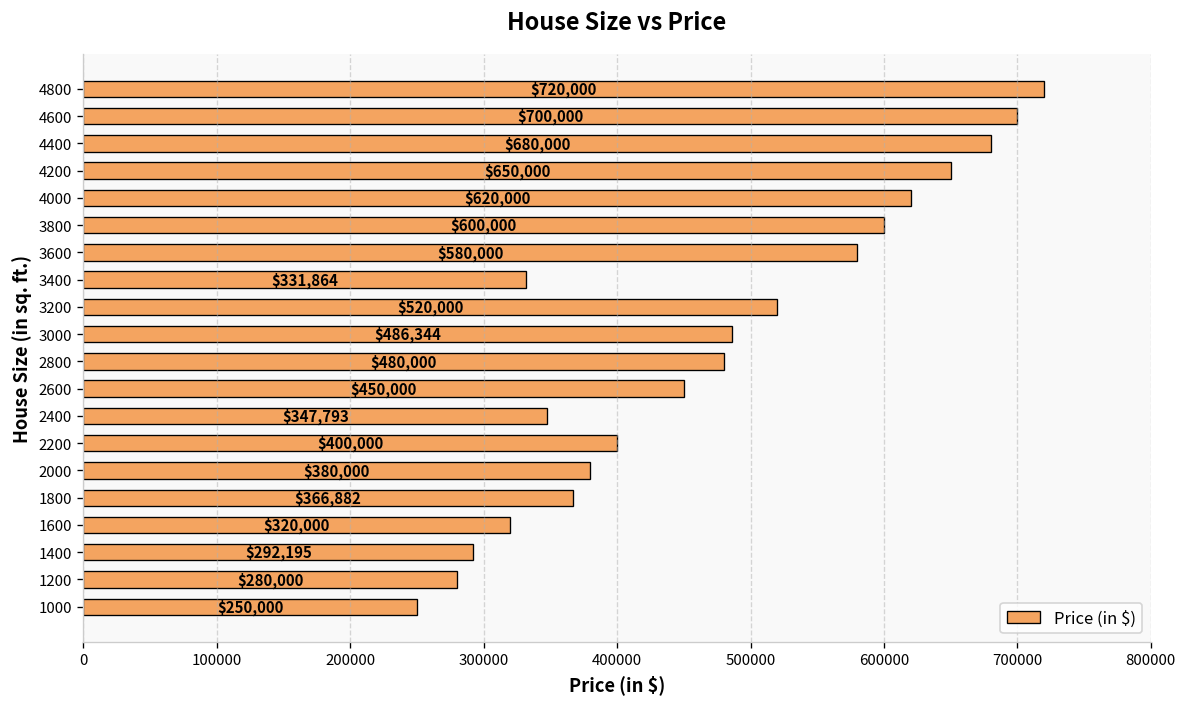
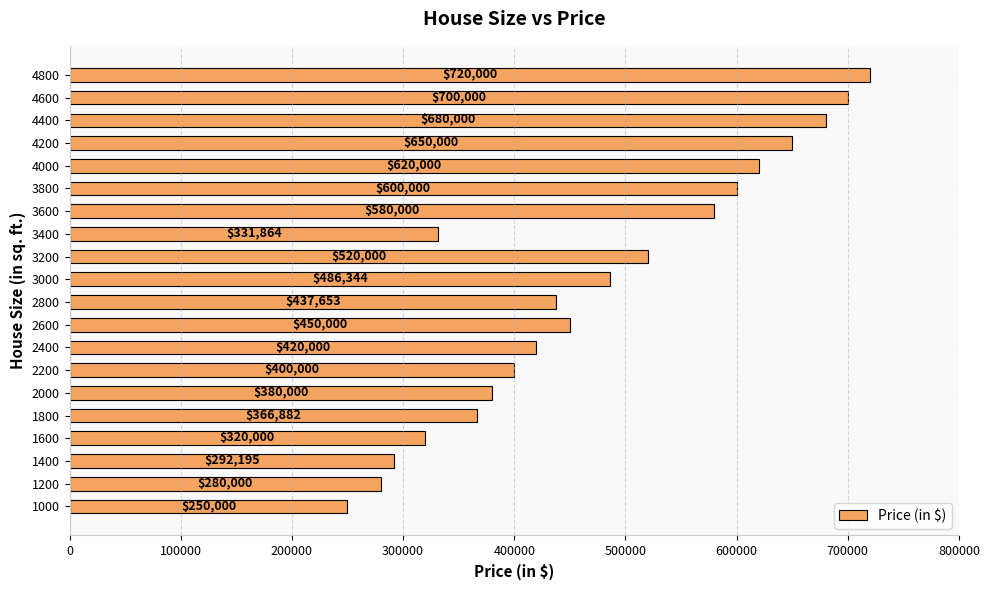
2800: $480,000 -> $437,653
2400: $347,793 -> $420,000
